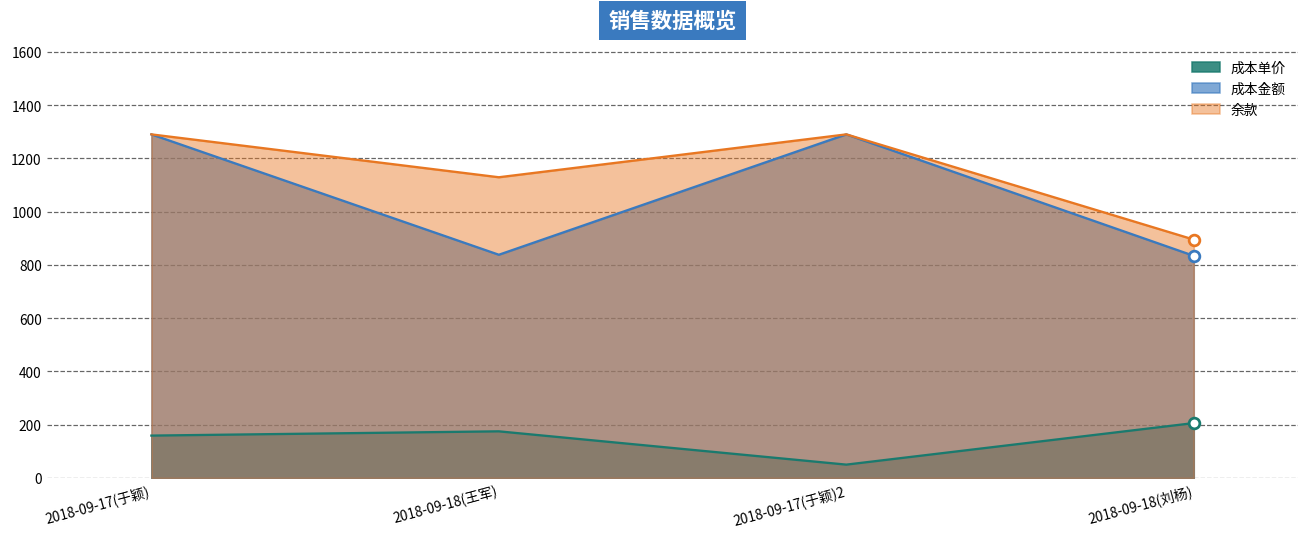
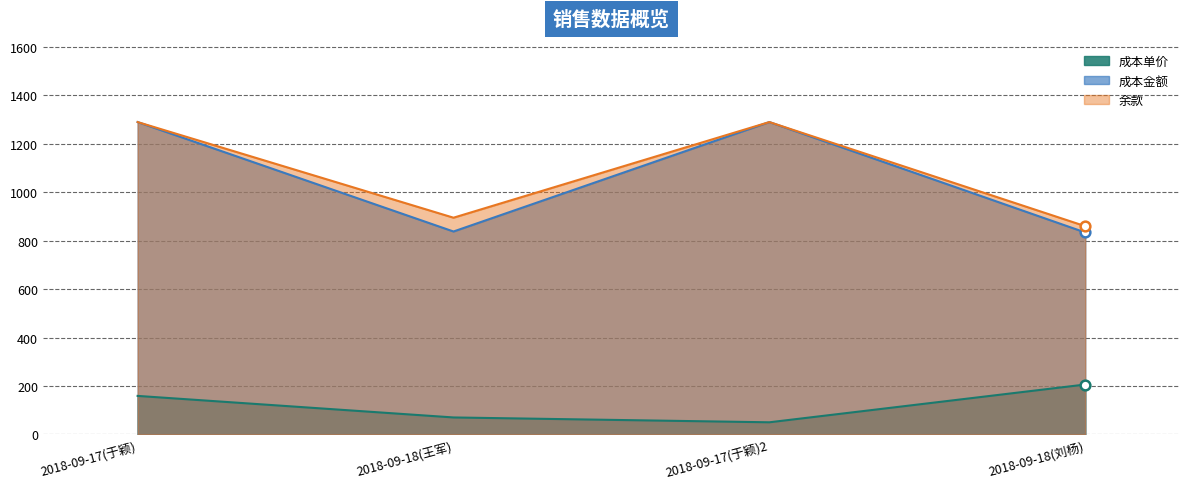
成本单价, 2018-09-18(王军): 180 -> 70
余款, 2018-09-18(王军): 1130 -> 900
余款, 2018-09-18(刘杨): 900 -> 860
